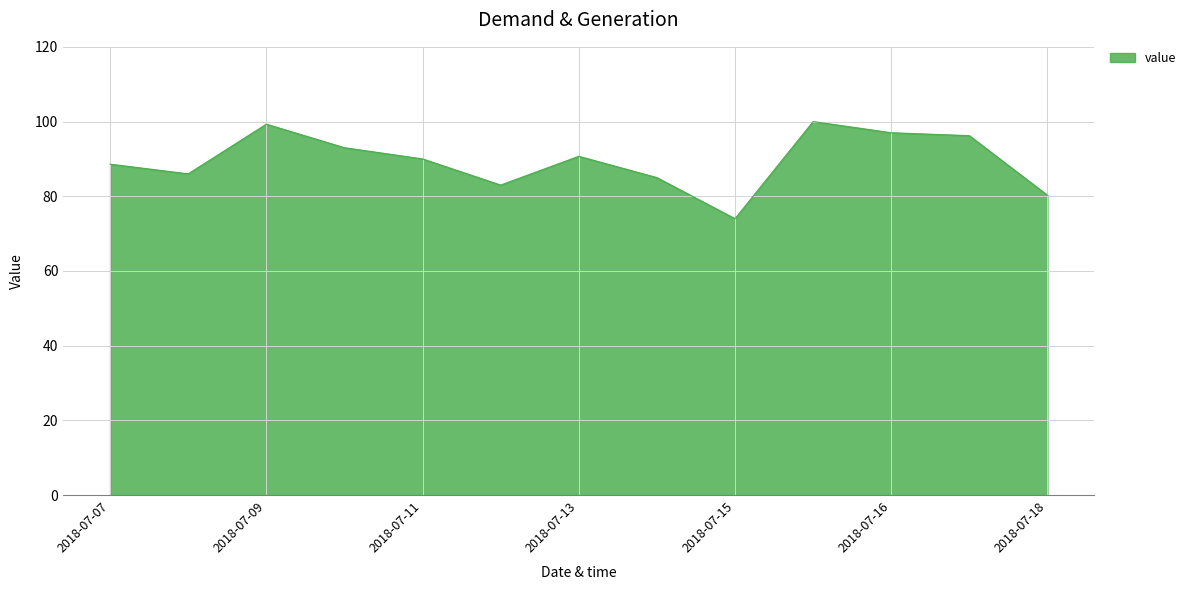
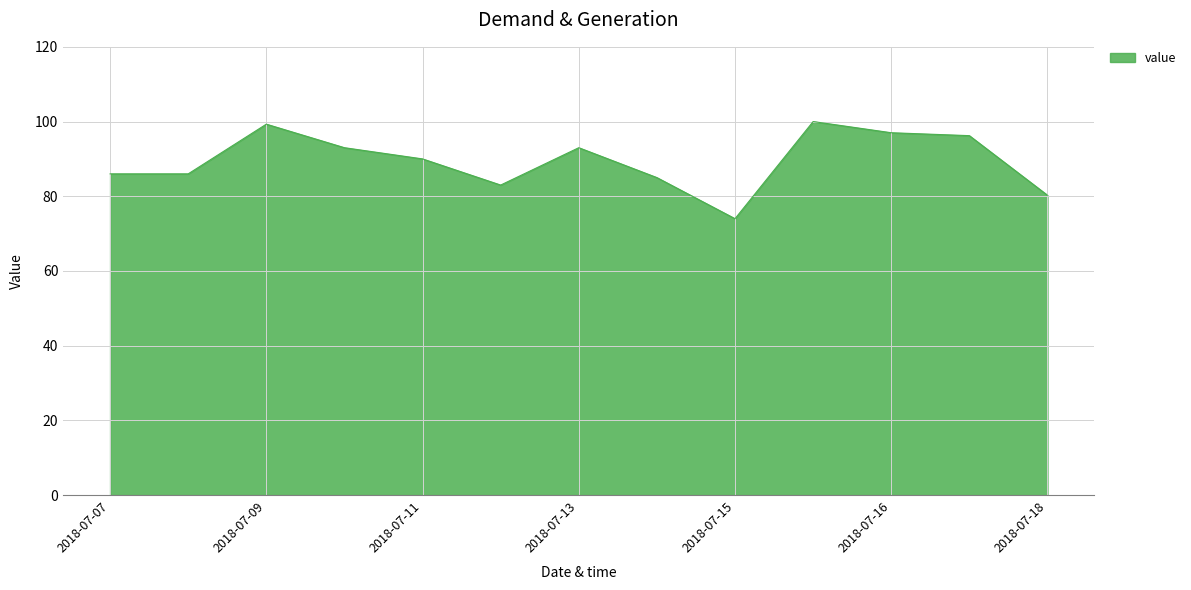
2018-07-07: 89 -> 86
2018-07-13: 91 -> 93
